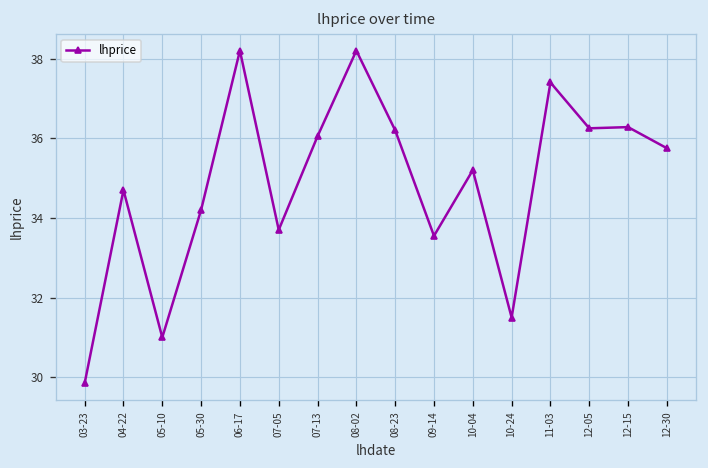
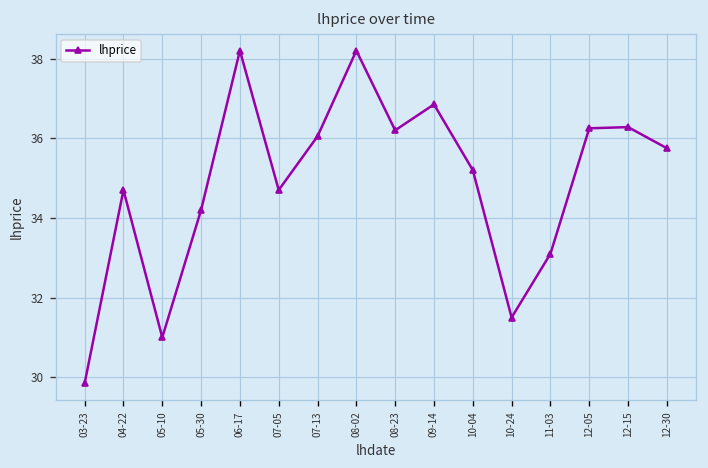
07-05: 33.7 -> 34.7
09-14: 33.6 -> 36.9
11-03: 37.4 -> 33.1
